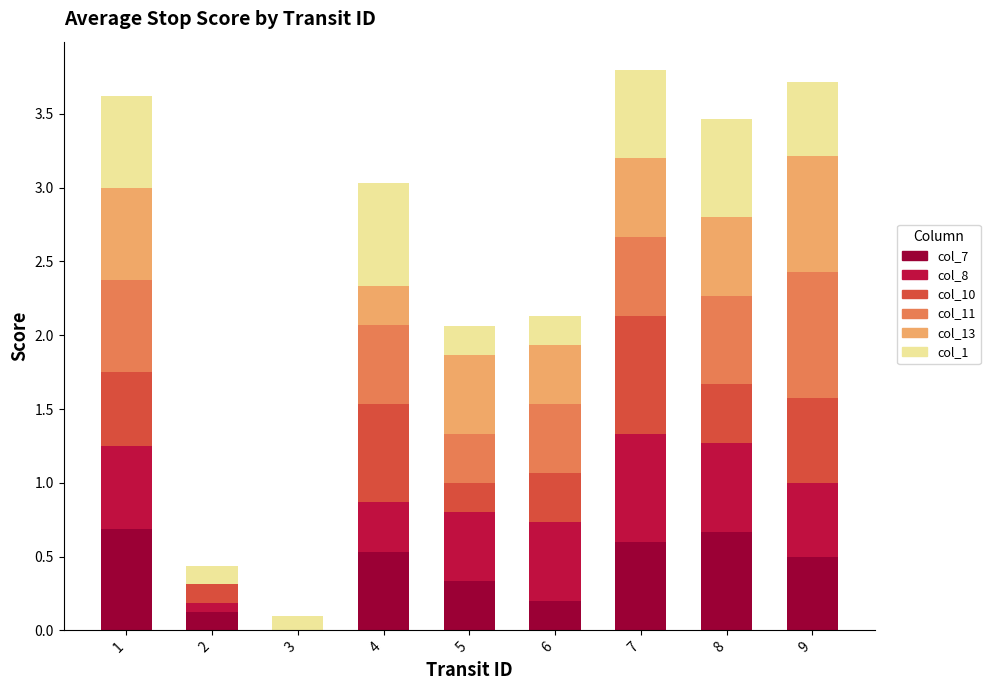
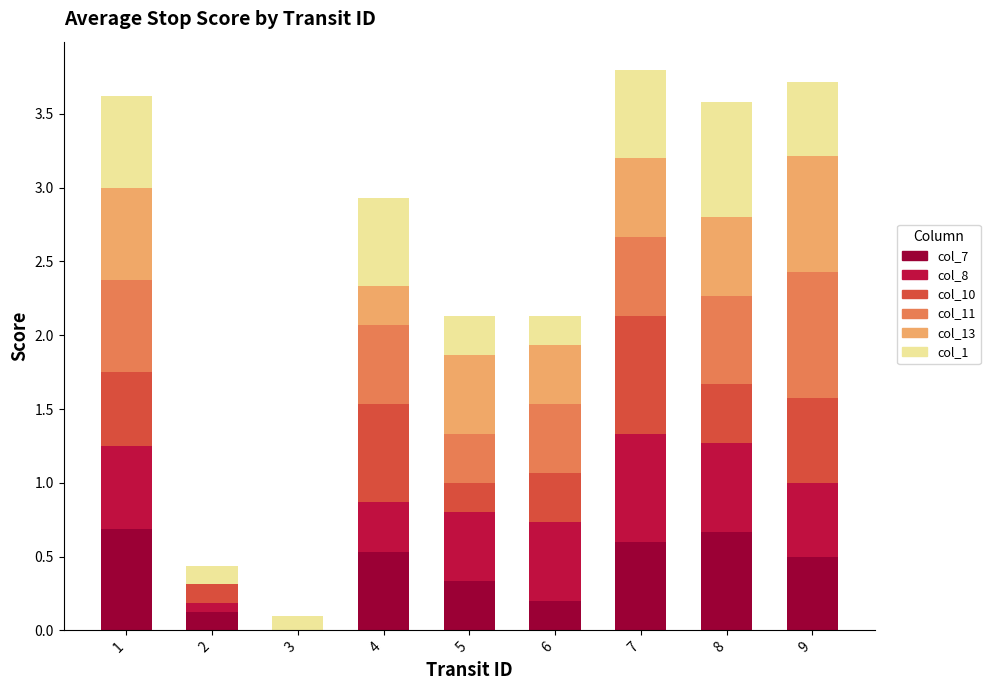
col_1, 4: 0.7 -> 0.6
col_1, 5: 0.20 -> 0.27
col_1, 8: 0.67 -> 0.78
